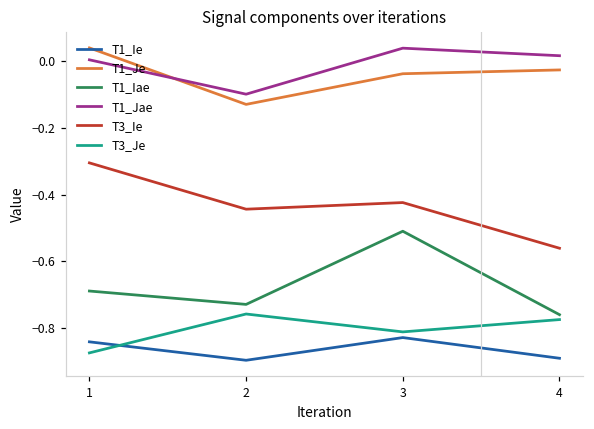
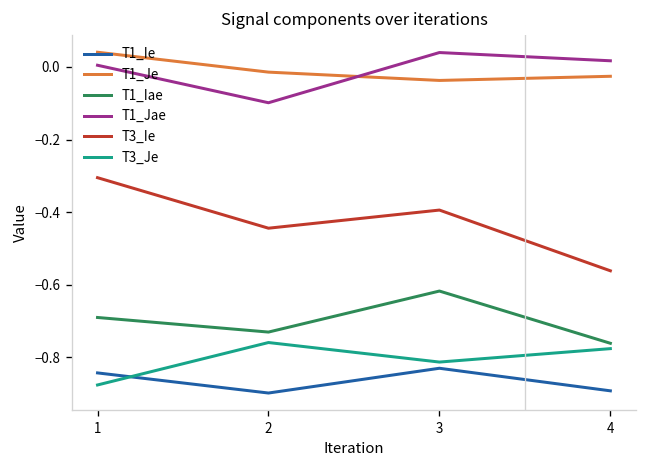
T1_Je, 2: -0.13 -> -0.01
T1_Iae, 3: -0.51 -> -0.62
T3_Ie, 3: -0.42 -> -0.39
